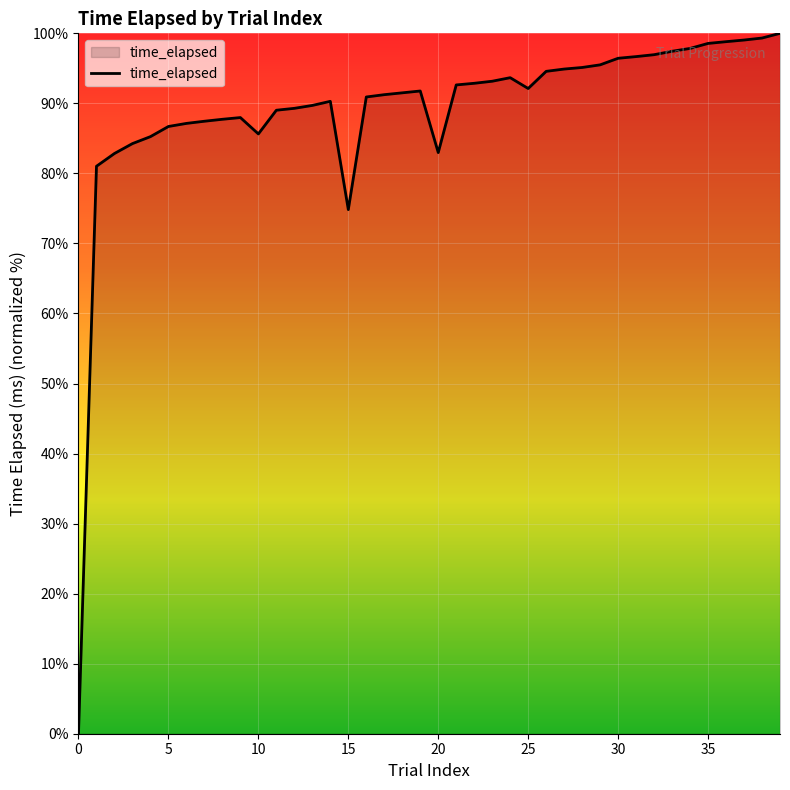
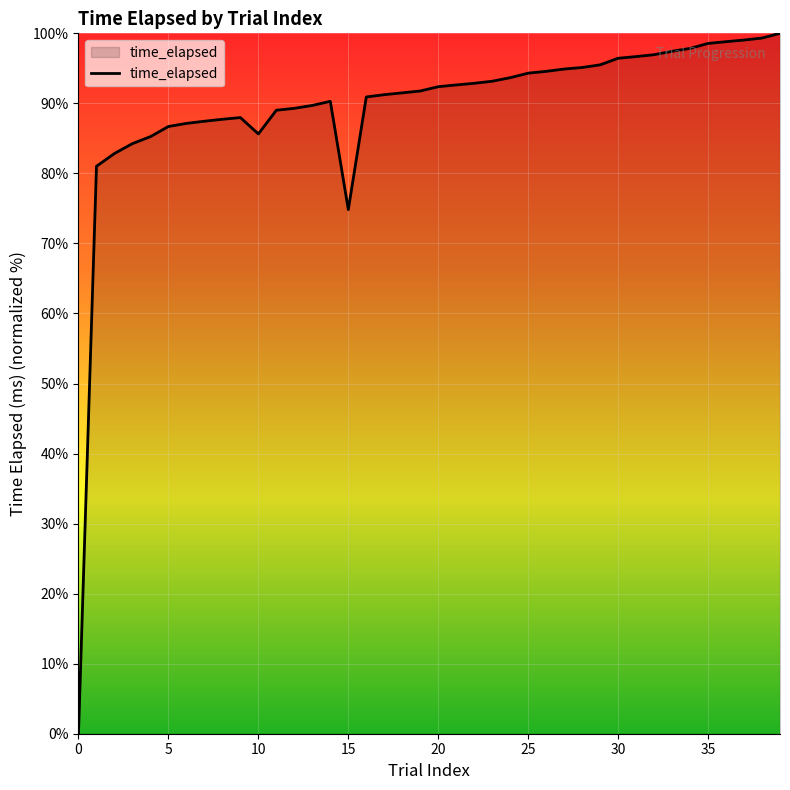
20: 83% -> 92%
25: 92% -> 94%
